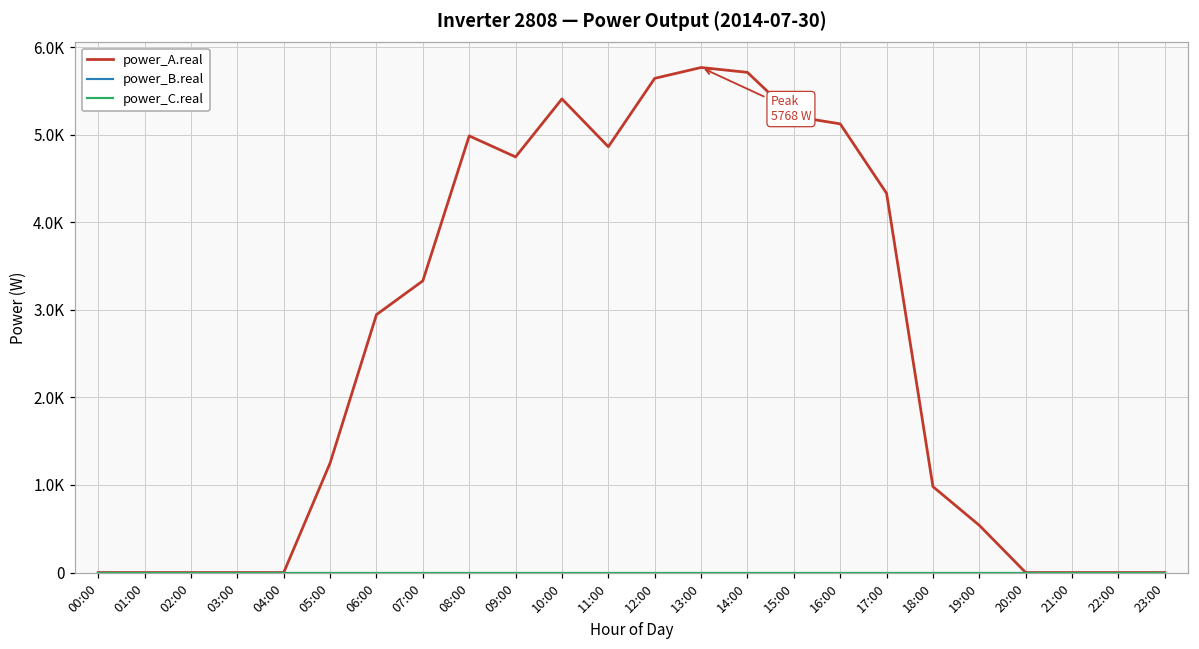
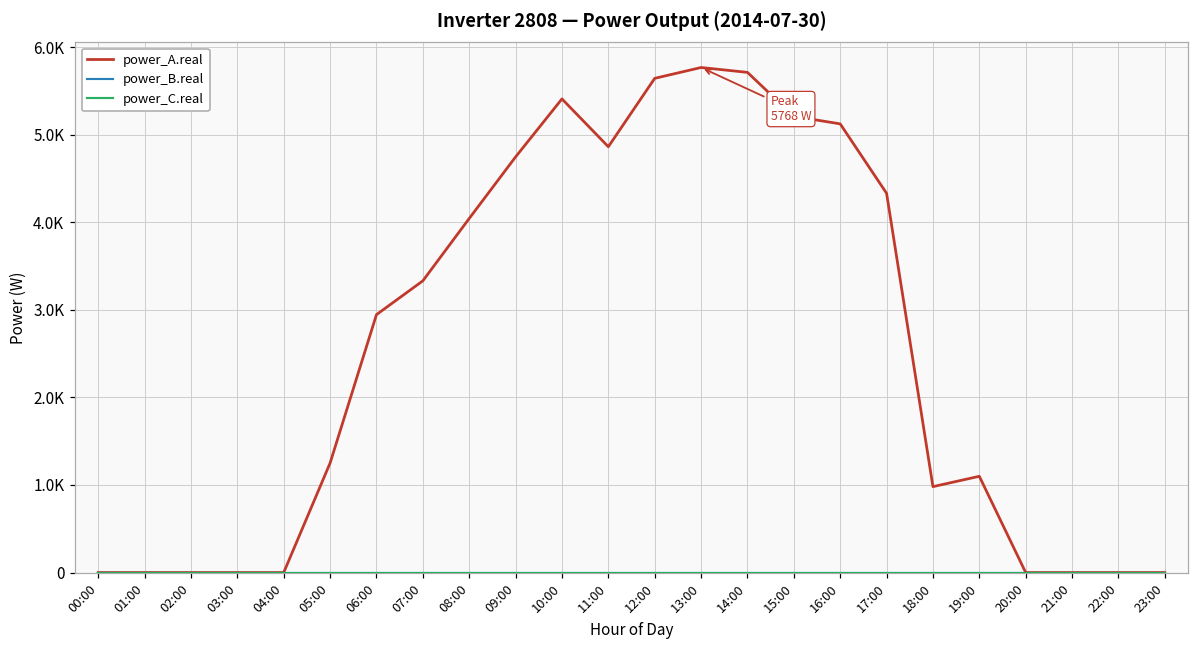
power_A.real, 08:00: 5000 -> 4000
power_A.real, 19:00: 500 -> 1100
